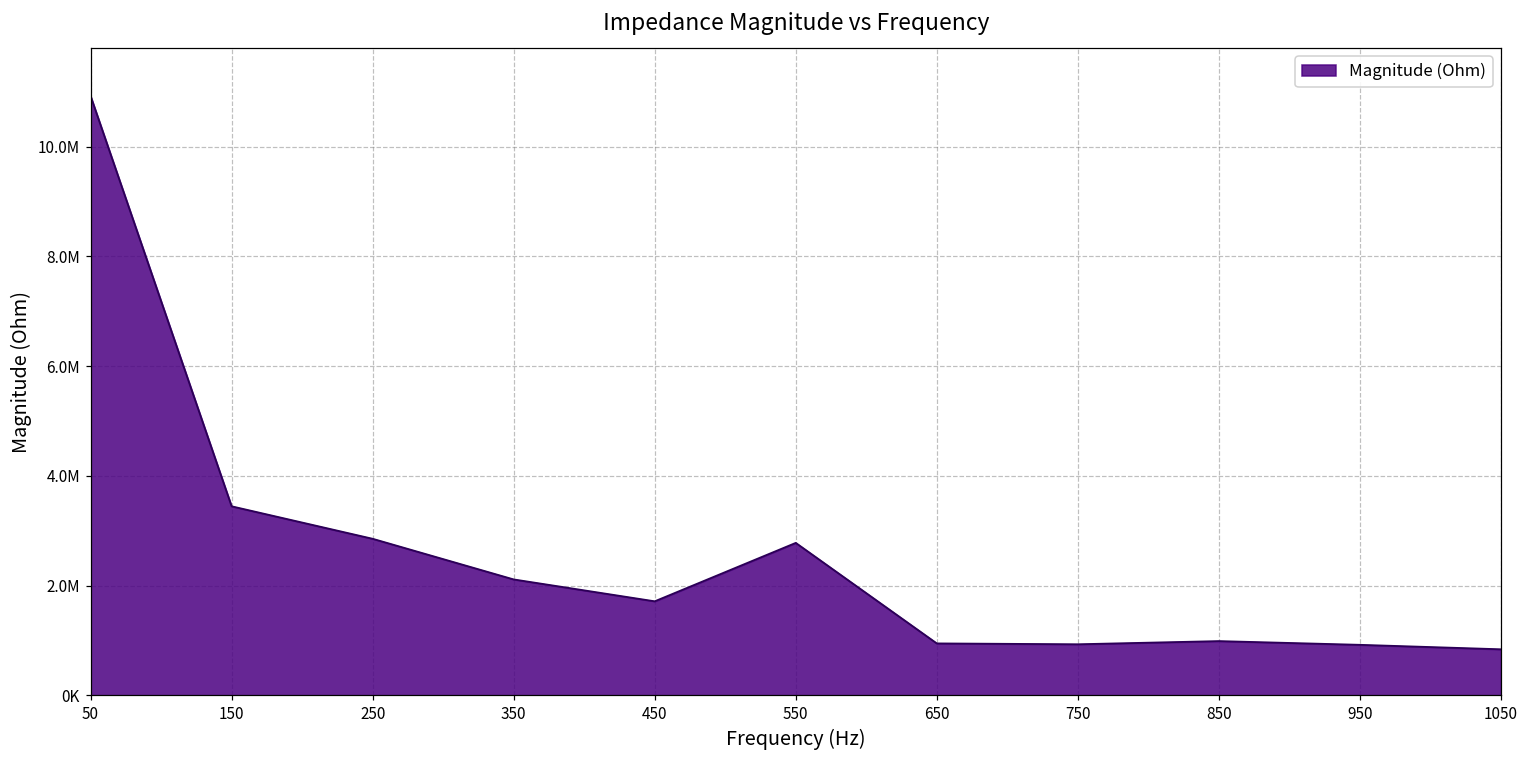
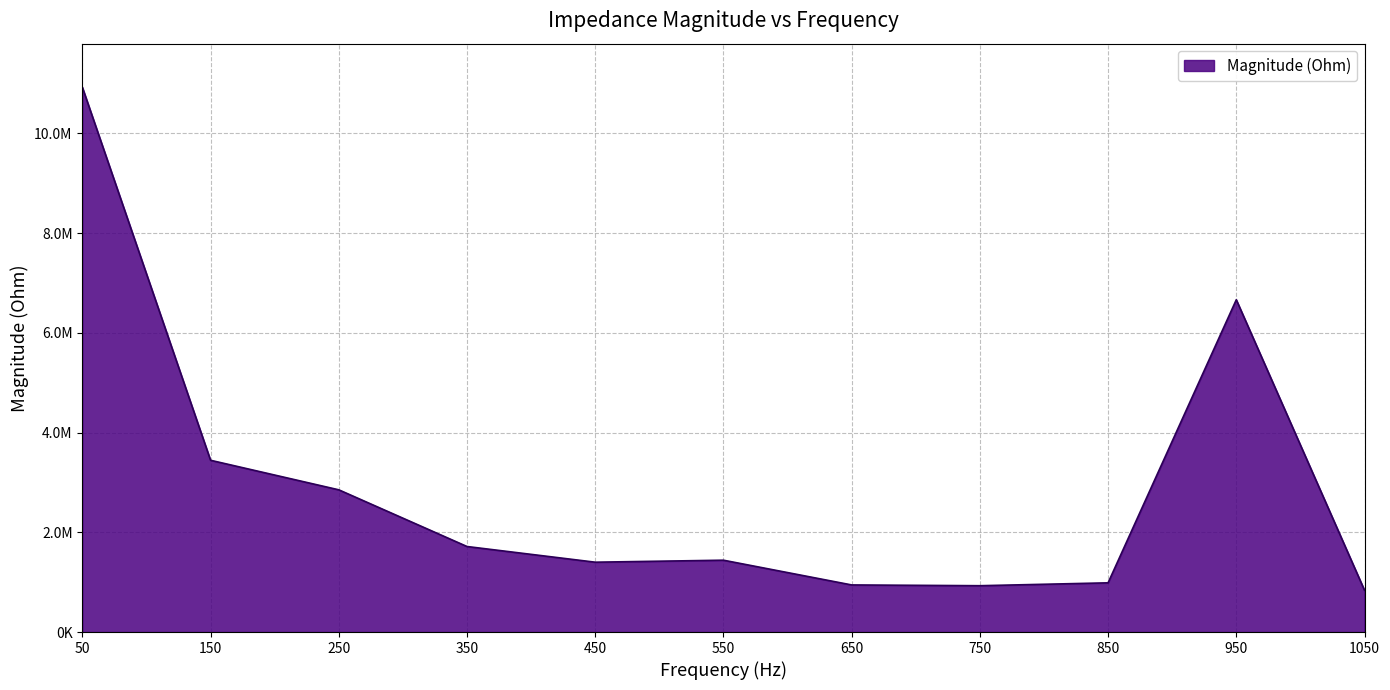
350: 2100000 -> 1700000
450: 1700000 -> 1400000
550: 2800000 -> 1400000
950: 900000 -> 6700000
